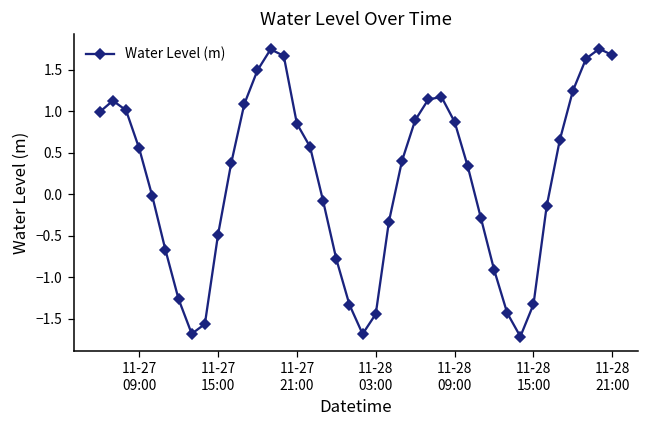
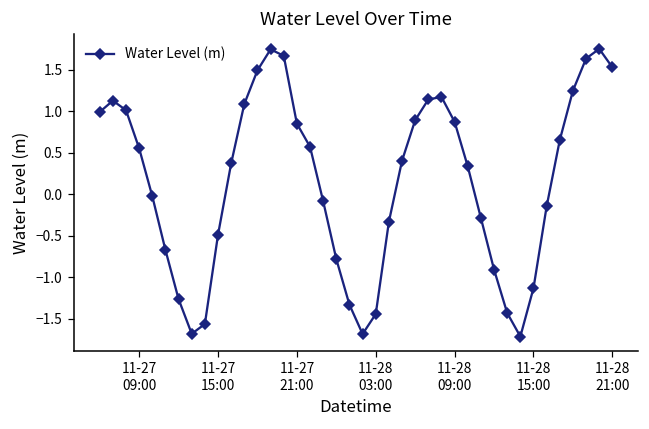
11-28 15:00: -1.3 -> -1.1
11-28 21:00: 1.7 -> 1.5
